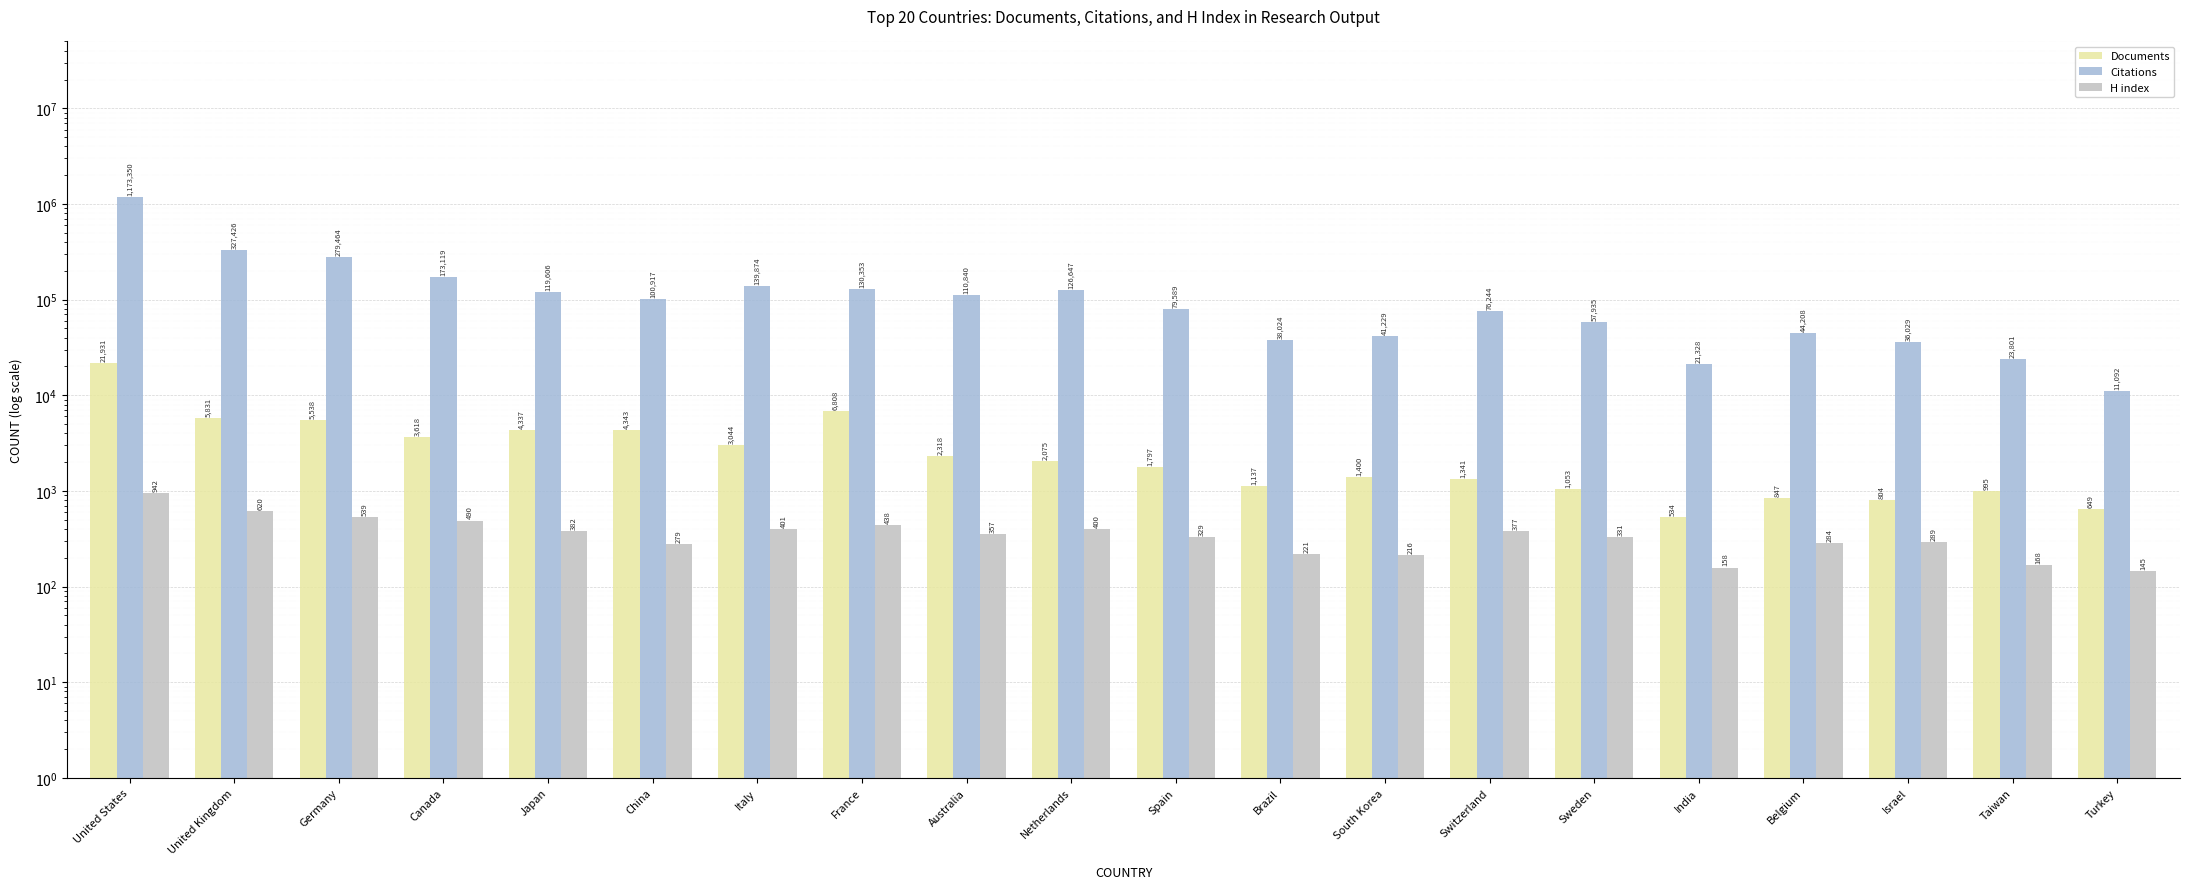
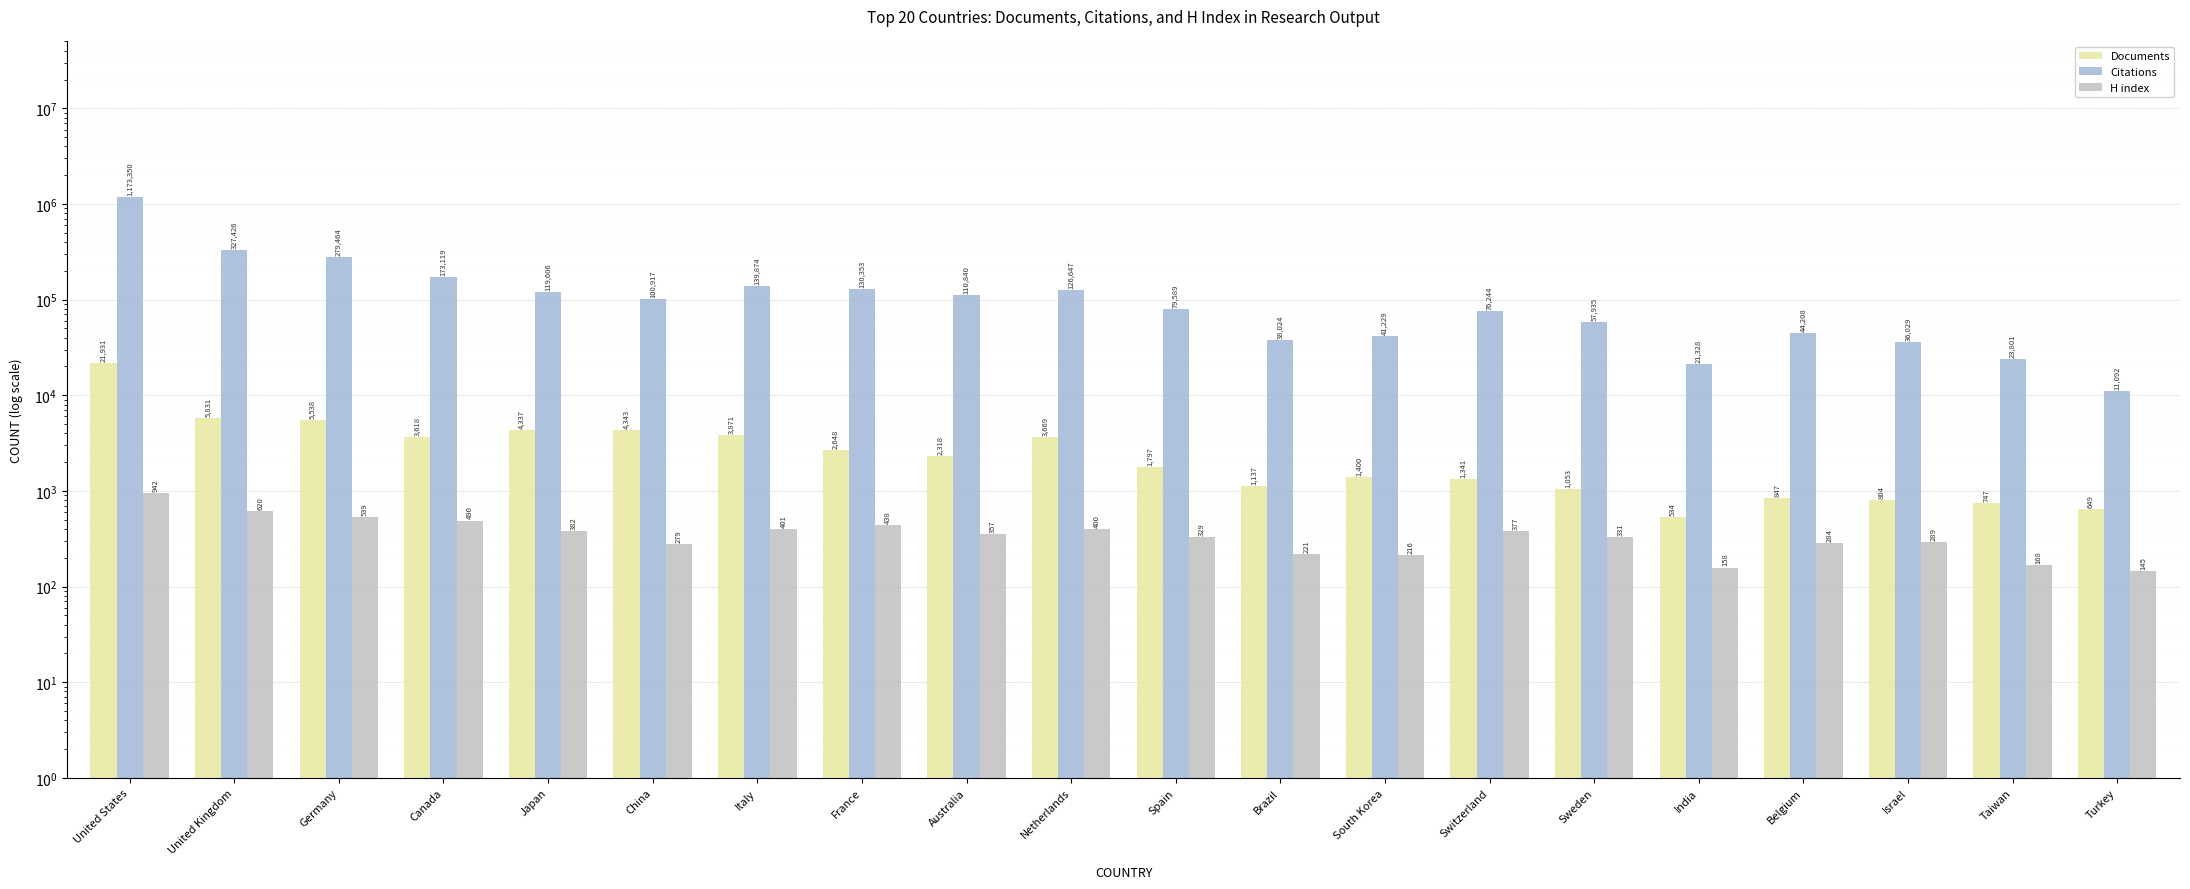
Documents, Italy: 3,044 -> 3,871
Documents, France: 6,808 -> 2,648
Documents, Netherlands: 2,075 -> 3,669
Documents, Taiwan: 995 -> 747
